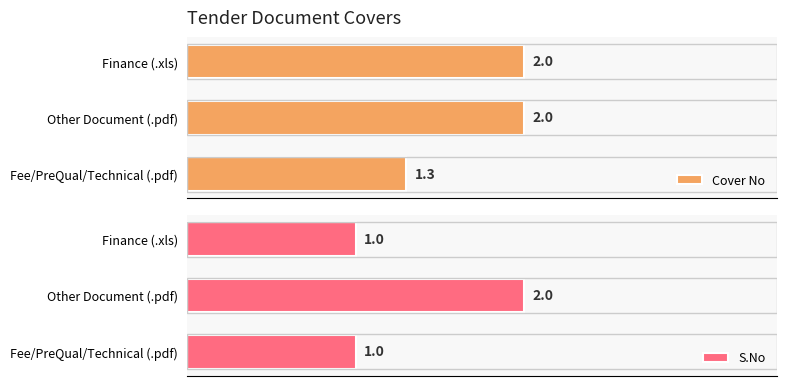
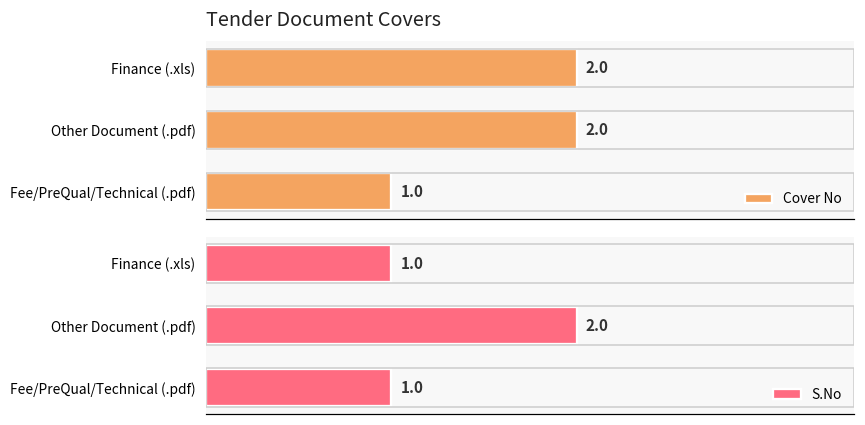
Tender Document Covers, Fee/PreQual/Technical (.pdf): 1.3 -> 1.0
